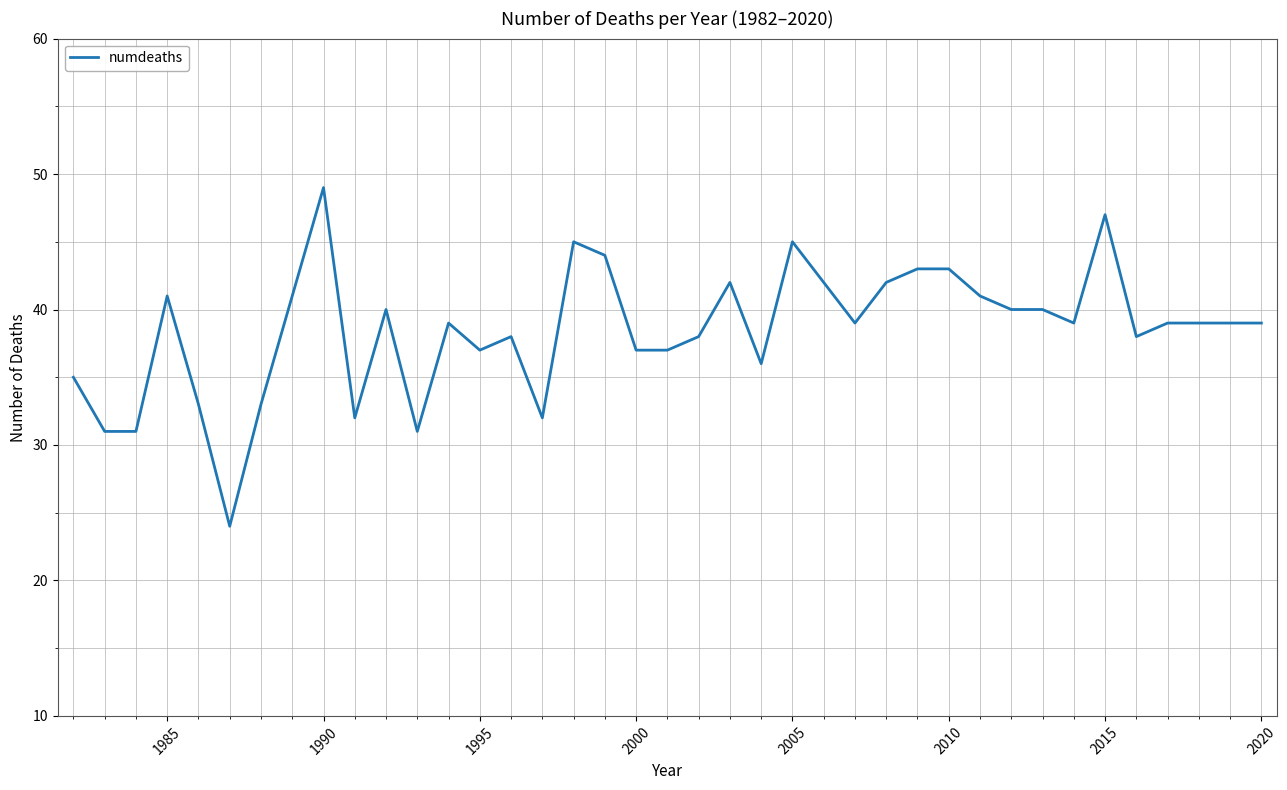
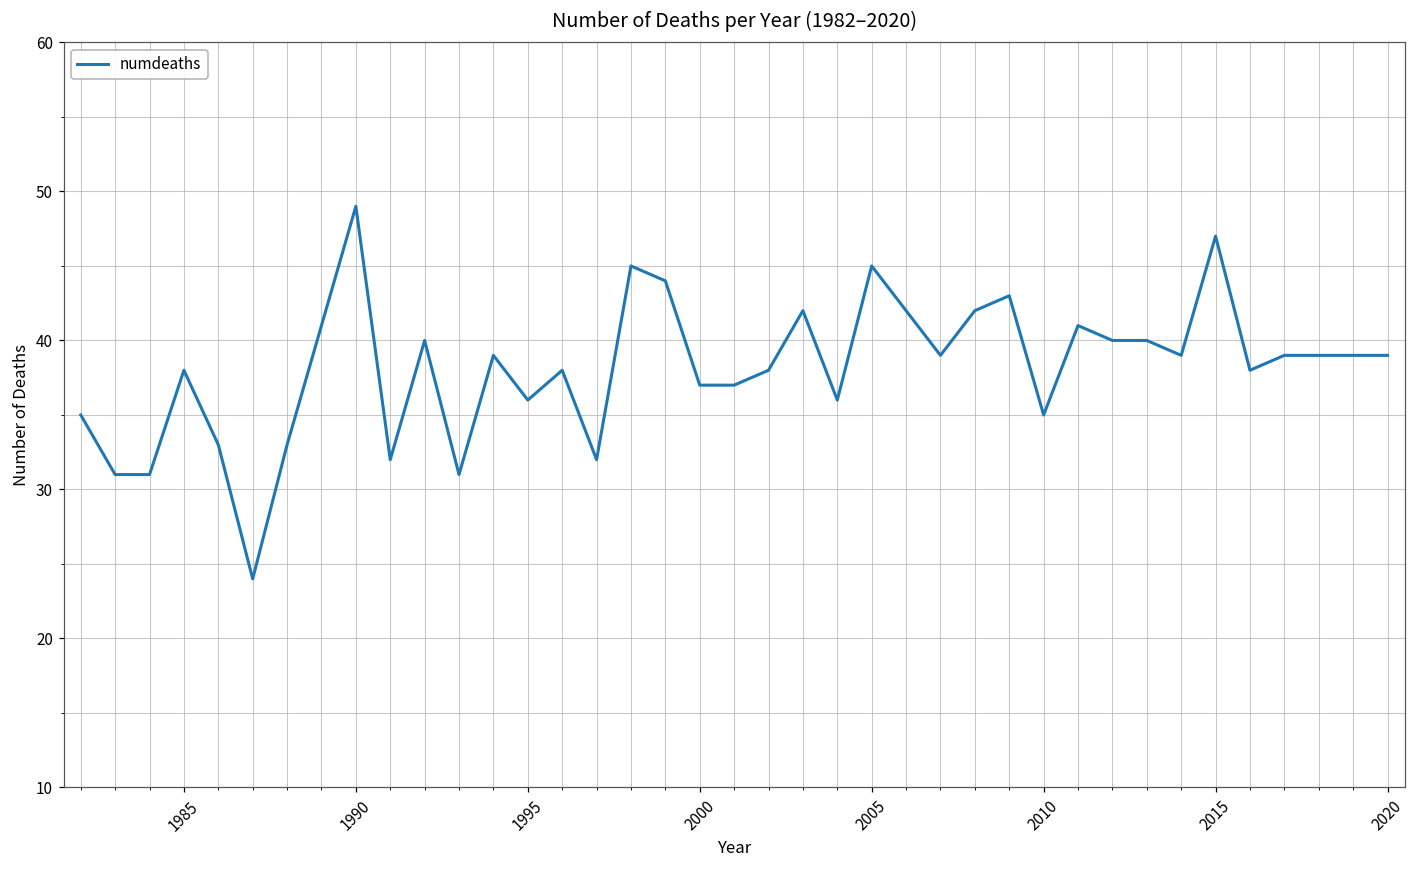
1985: 41 -> 38
1995: 37 -> 36
2010: 43 -> 35
